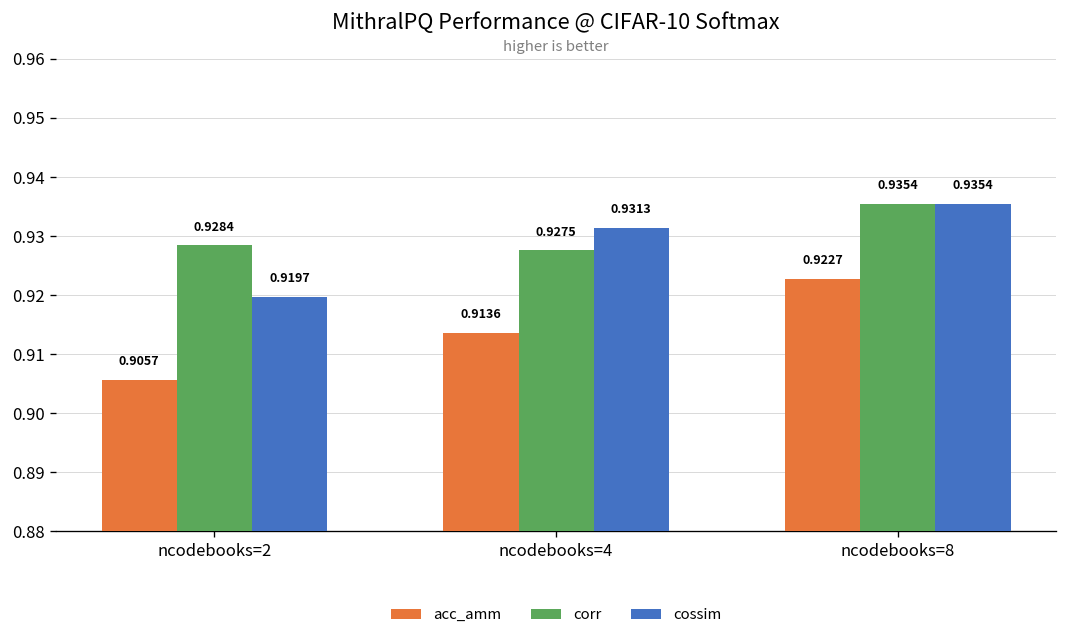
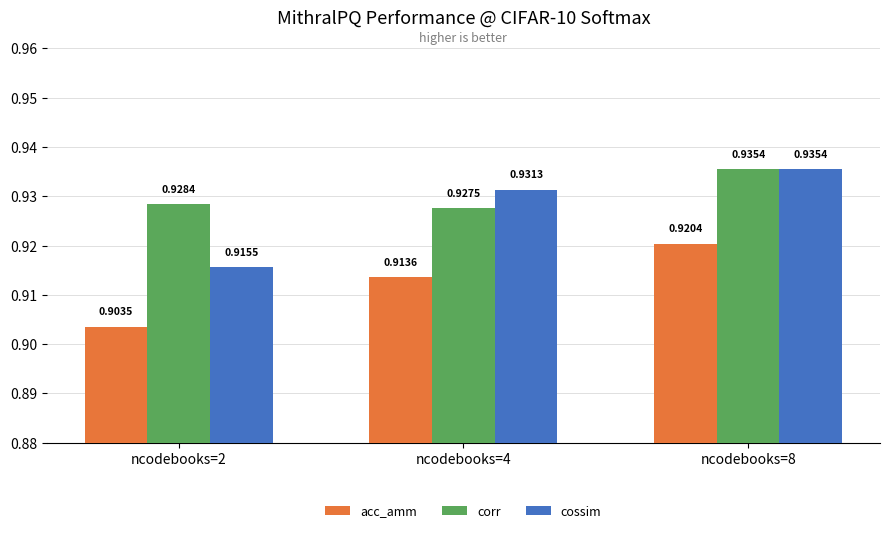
acc_amm, ncodebooks=2: 0.9057 -> 0.9035
cossim, ncodebooks=2: 0.9197 -> 0.9155
acc_amm, ncodebooks=8: 0.9227 -> 0.9204
